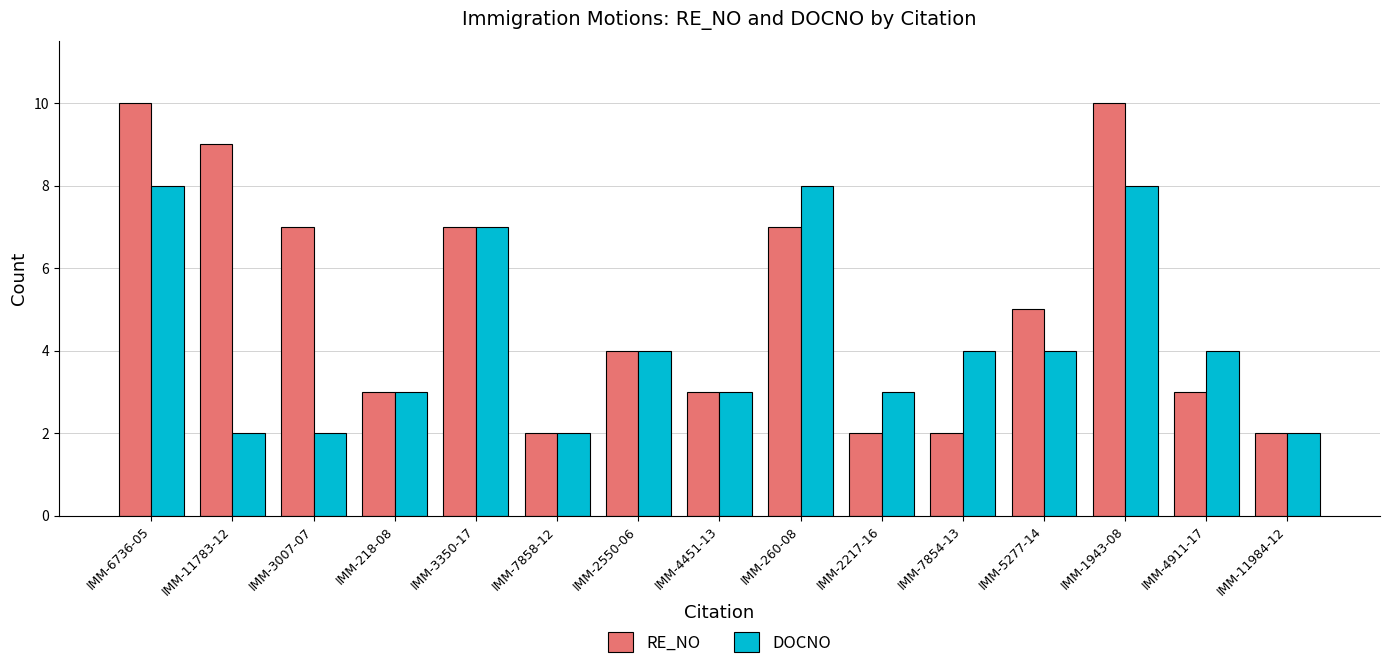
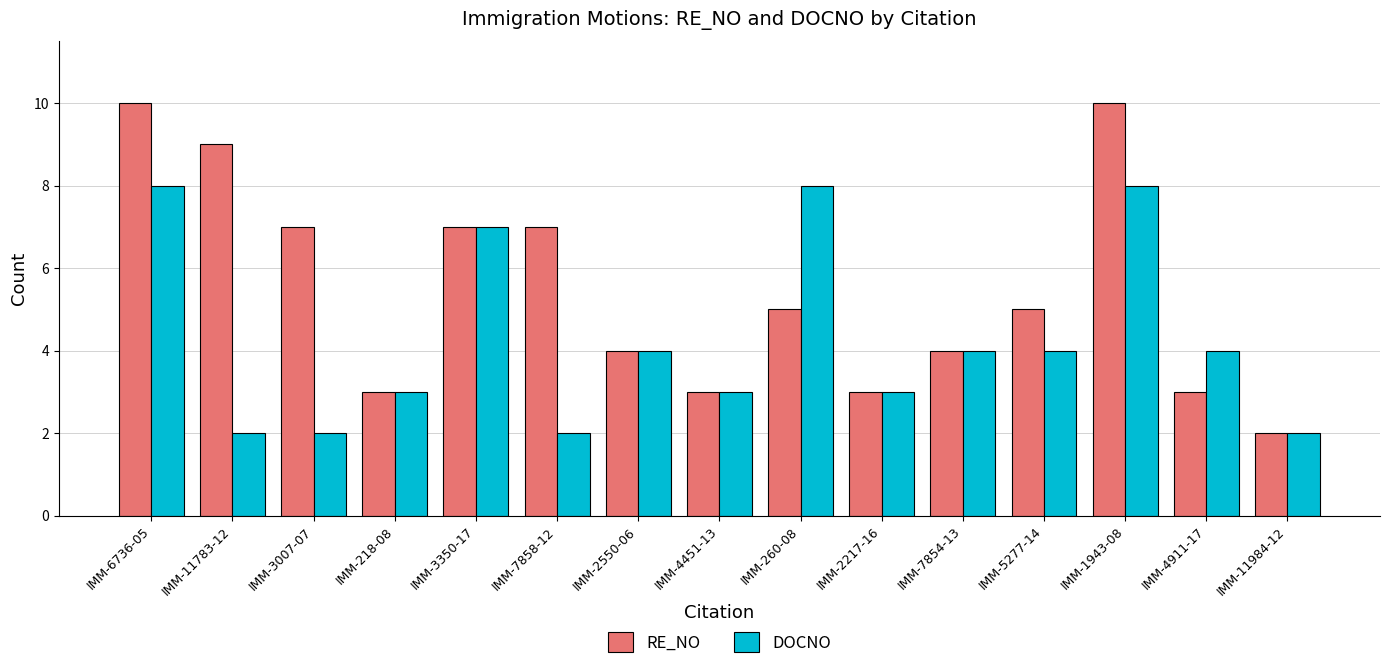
RE_NO, IMM-7858-12: 2 -> 7
RE_NO, IMM-260-08: 7 -> 5
RE_NO, IMM-2217-16: 2 -> 3
RE_NO, IMM-7854-13: 2 -> 4
